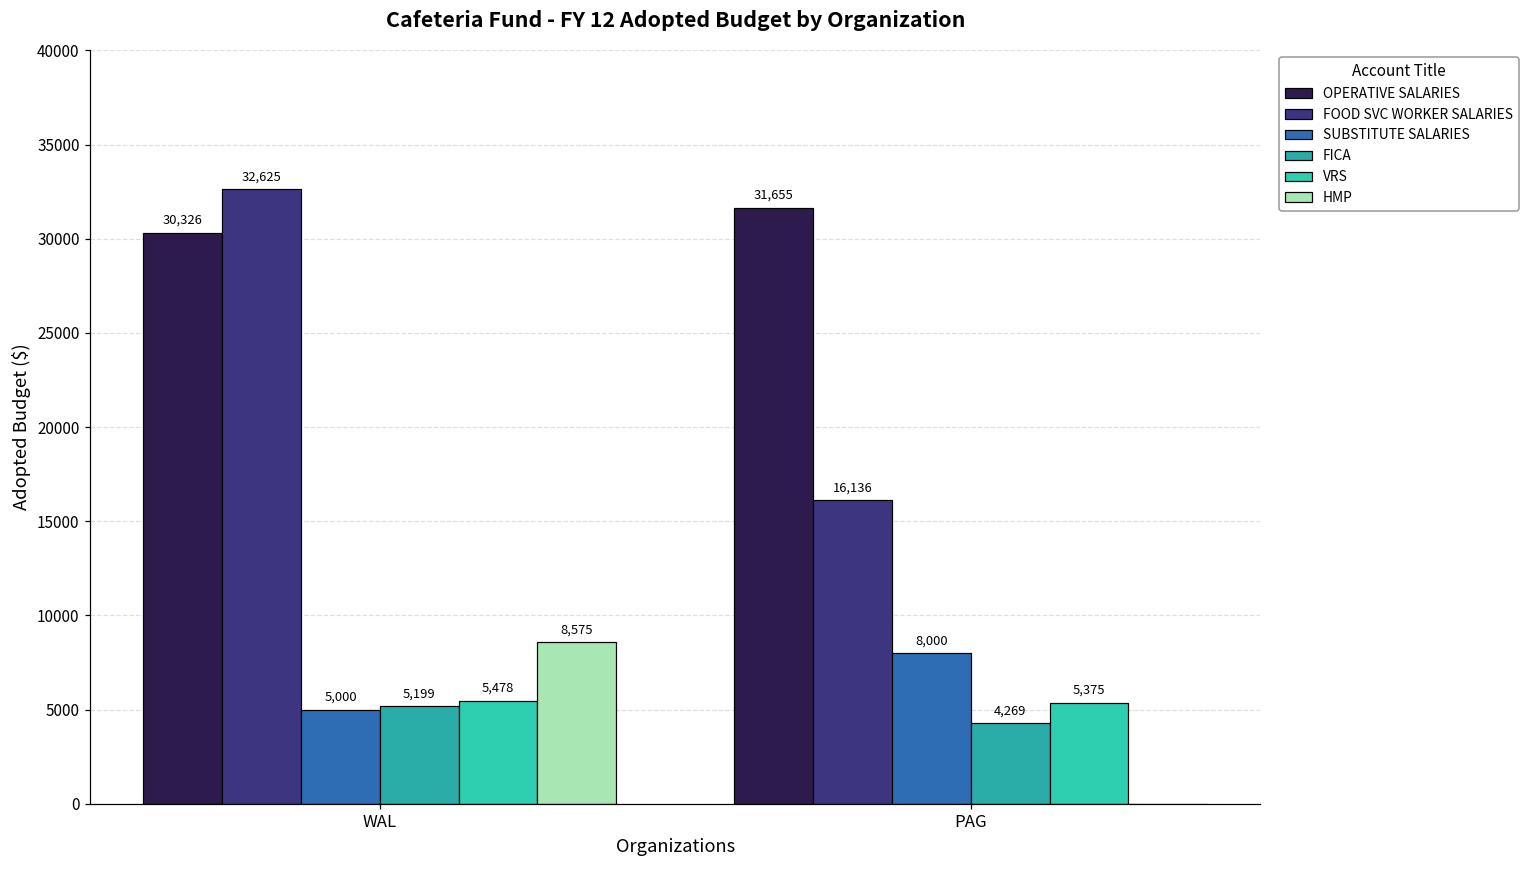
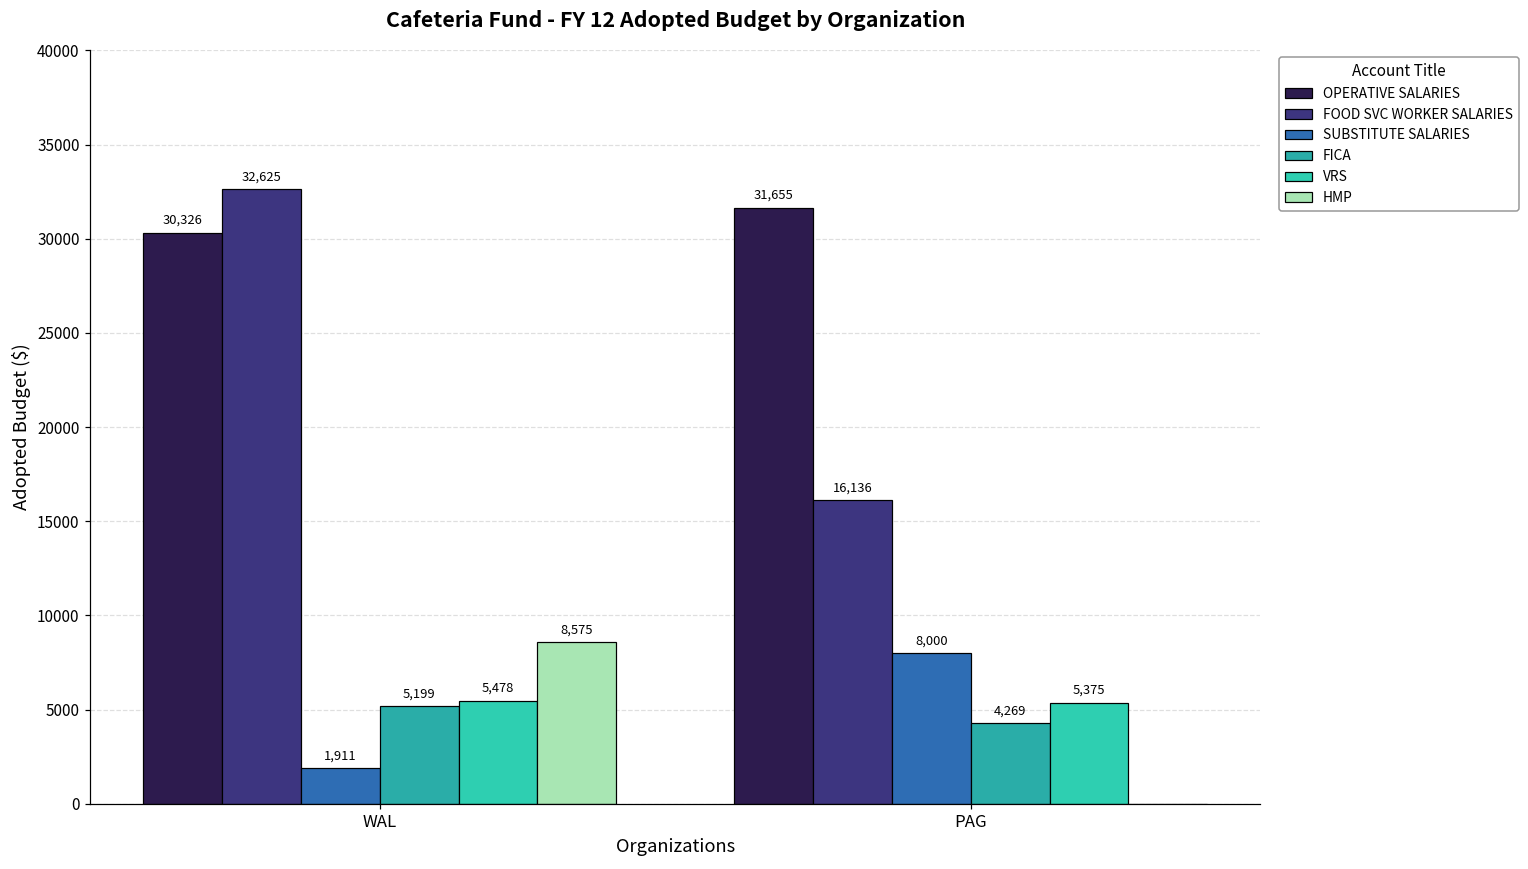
SUBSTITUTE SALARIES, WAL: 5,000 -> 1,911
